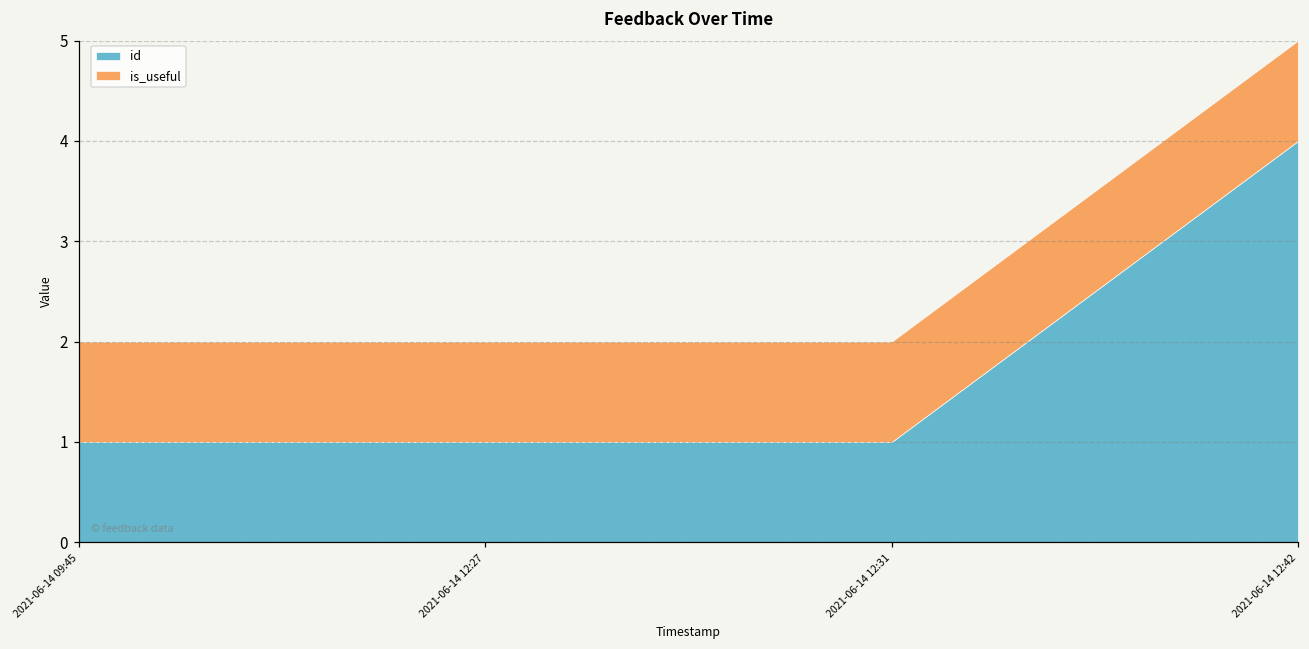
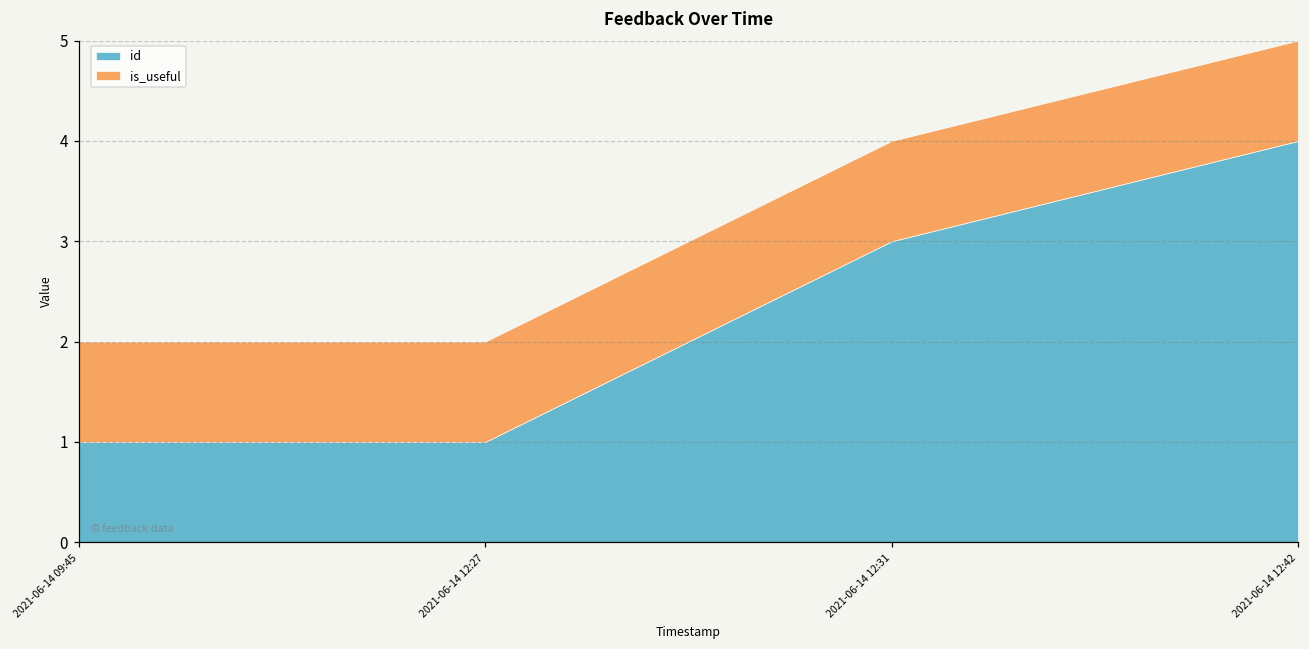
id, 2021-06-14 12:31: 1 -> 3
